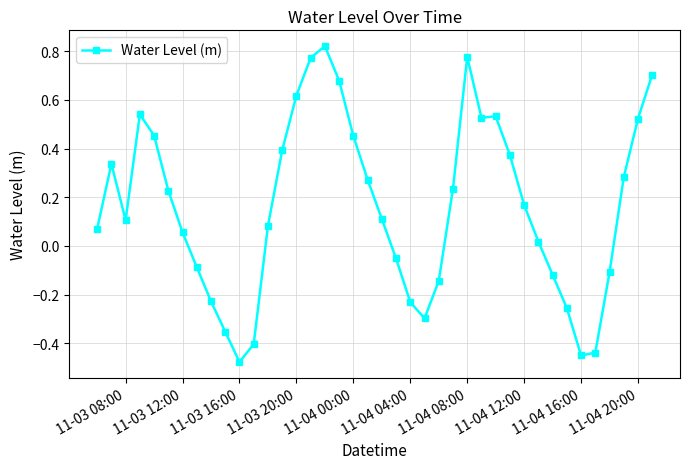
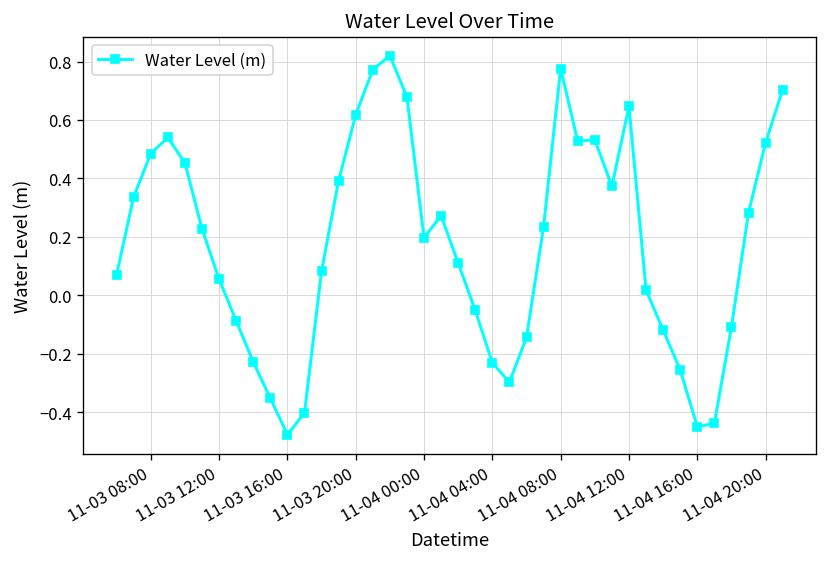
11-03 08:00: 0.11 -> 0.48
11-04 00:00: 0.45 -> 0.20
11-04 12:00: 0.17 -> 0.65
